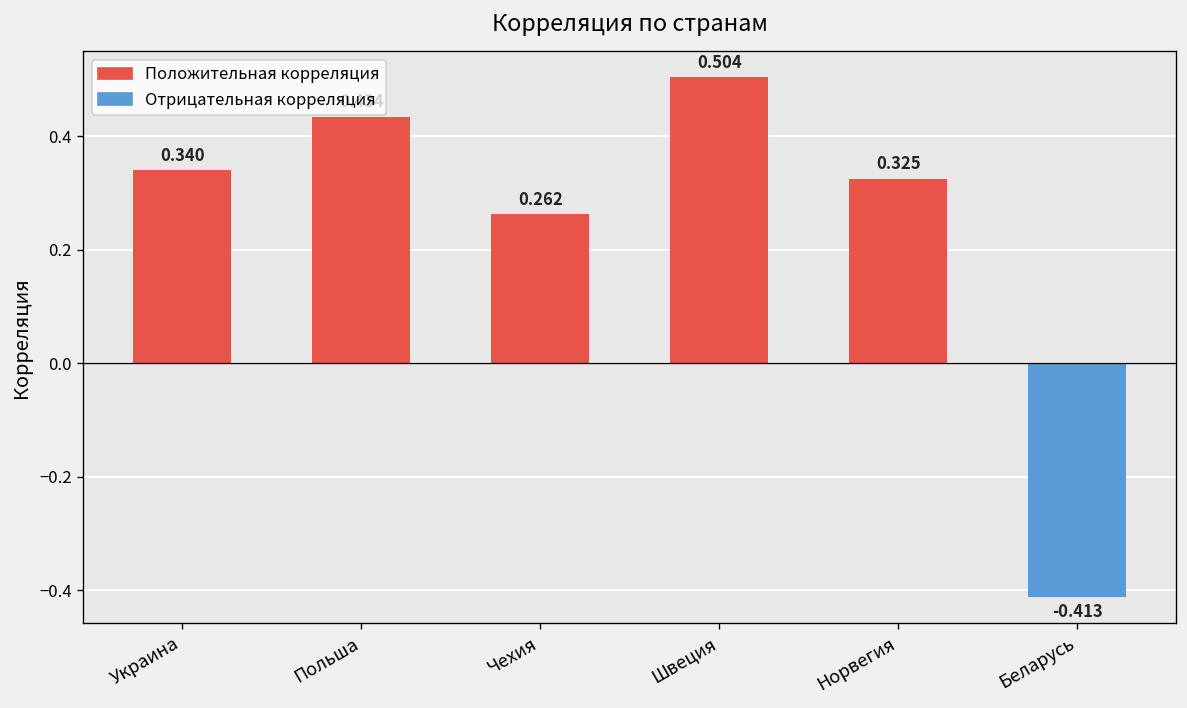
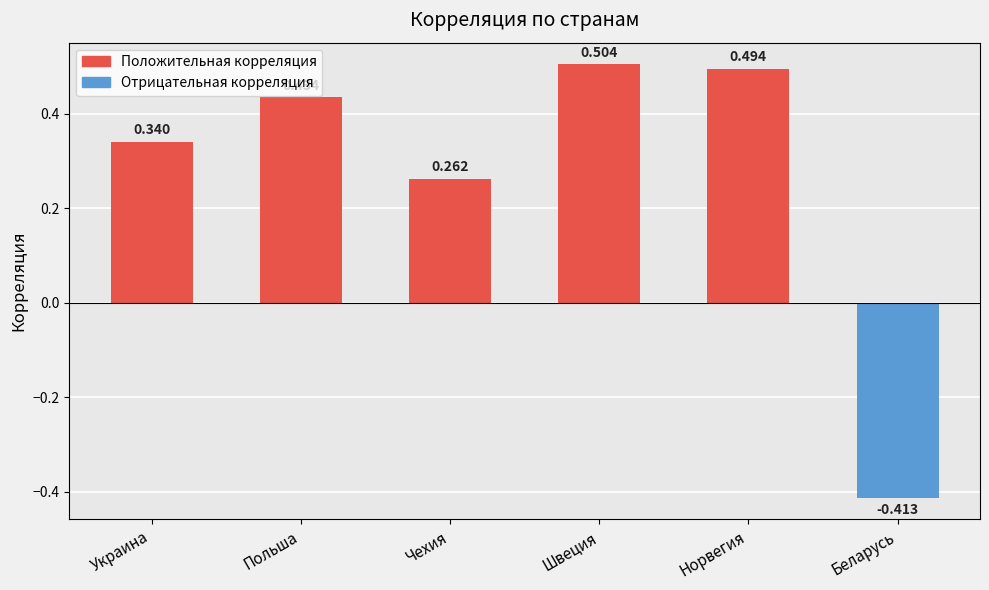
Норвегия: 0.325 -> 0.494
